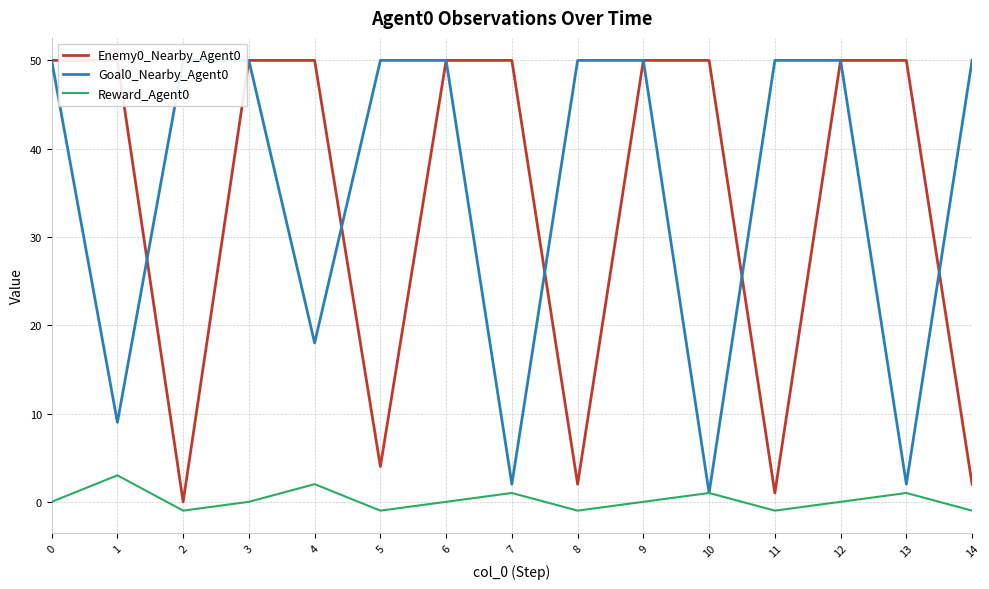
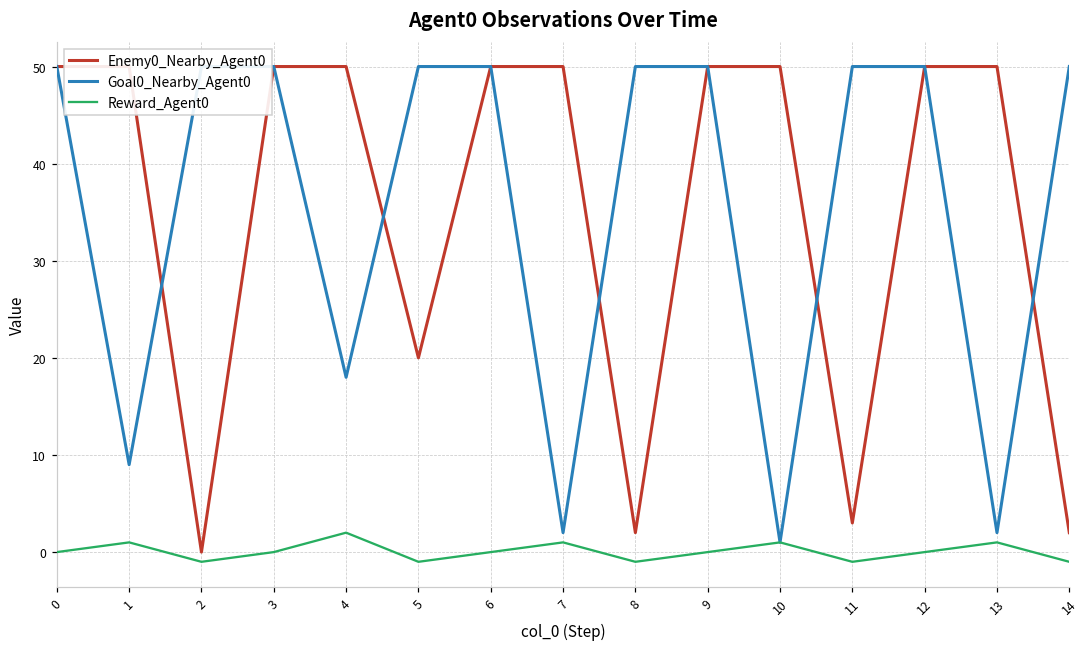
Reward_Agent0, 1: 3 -> 1
Enemy0_Nearby_Agent0, 5: 4 -> 20
Enemy0_Nearby_Agent0, 11: 1 -> 3
